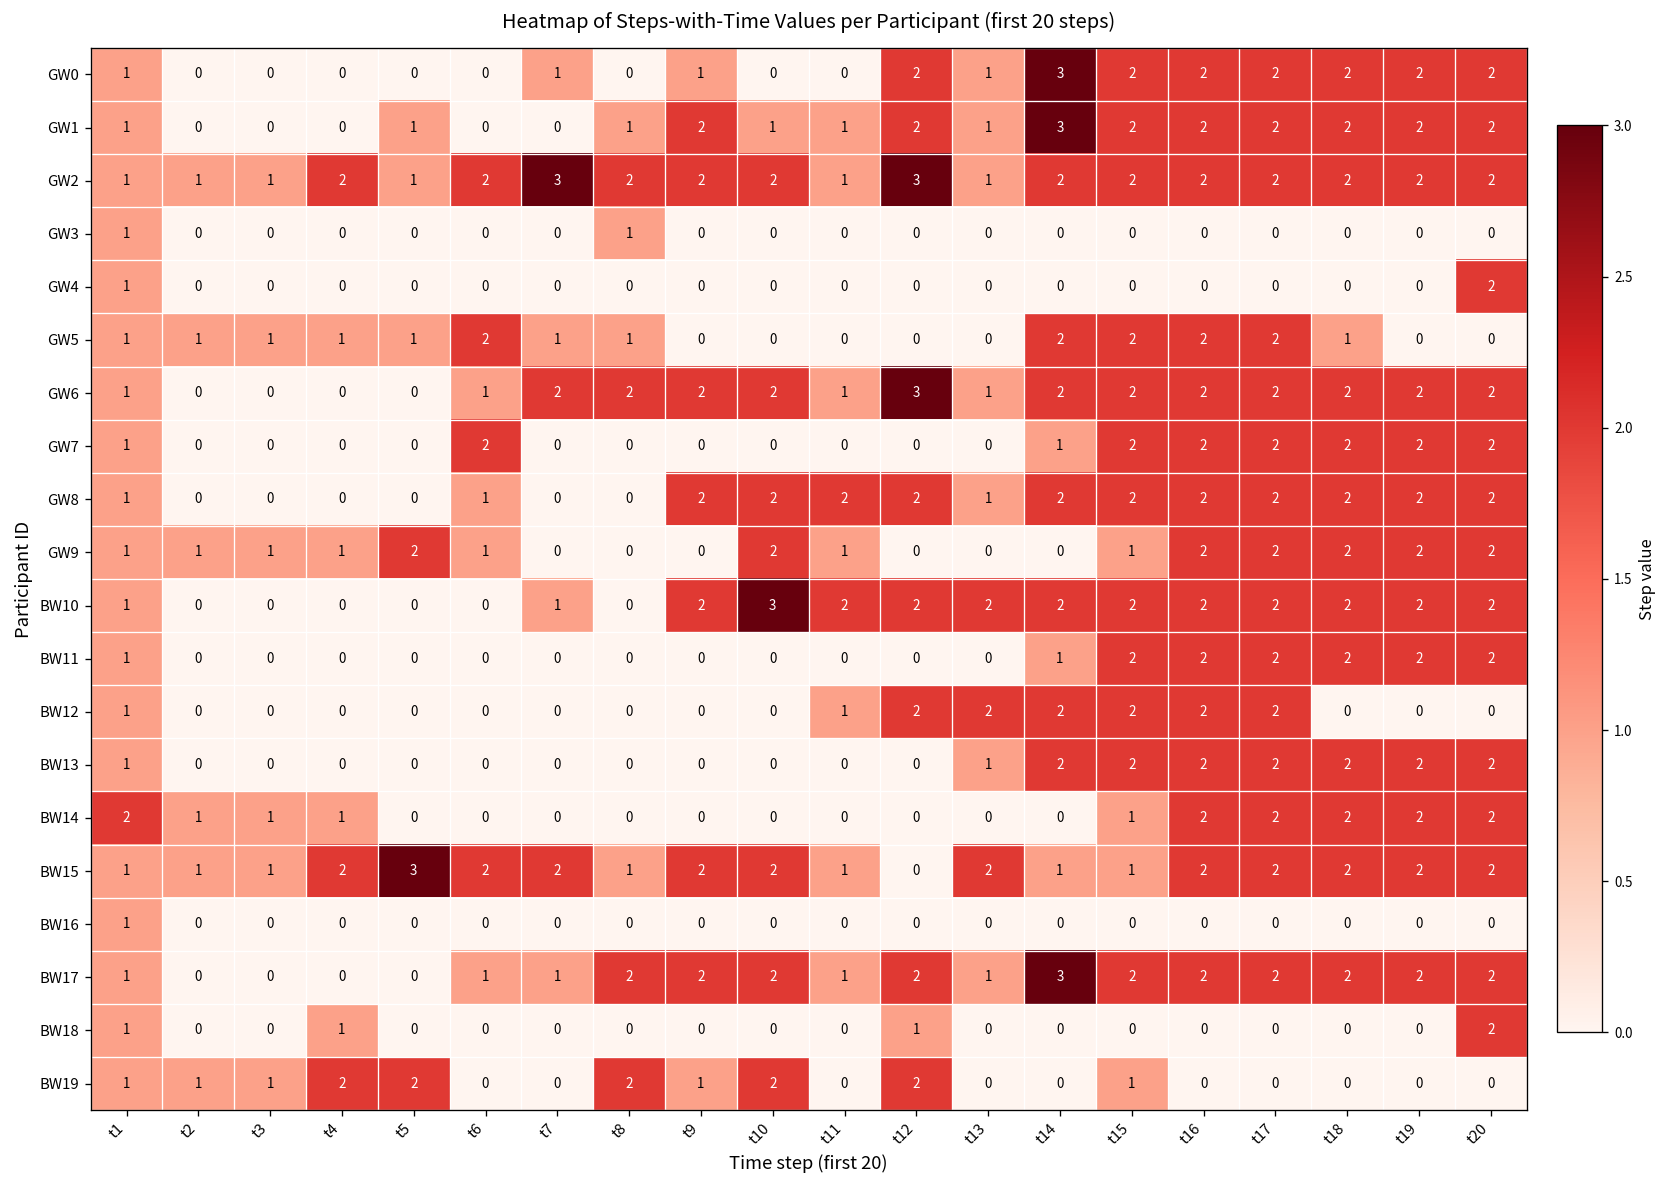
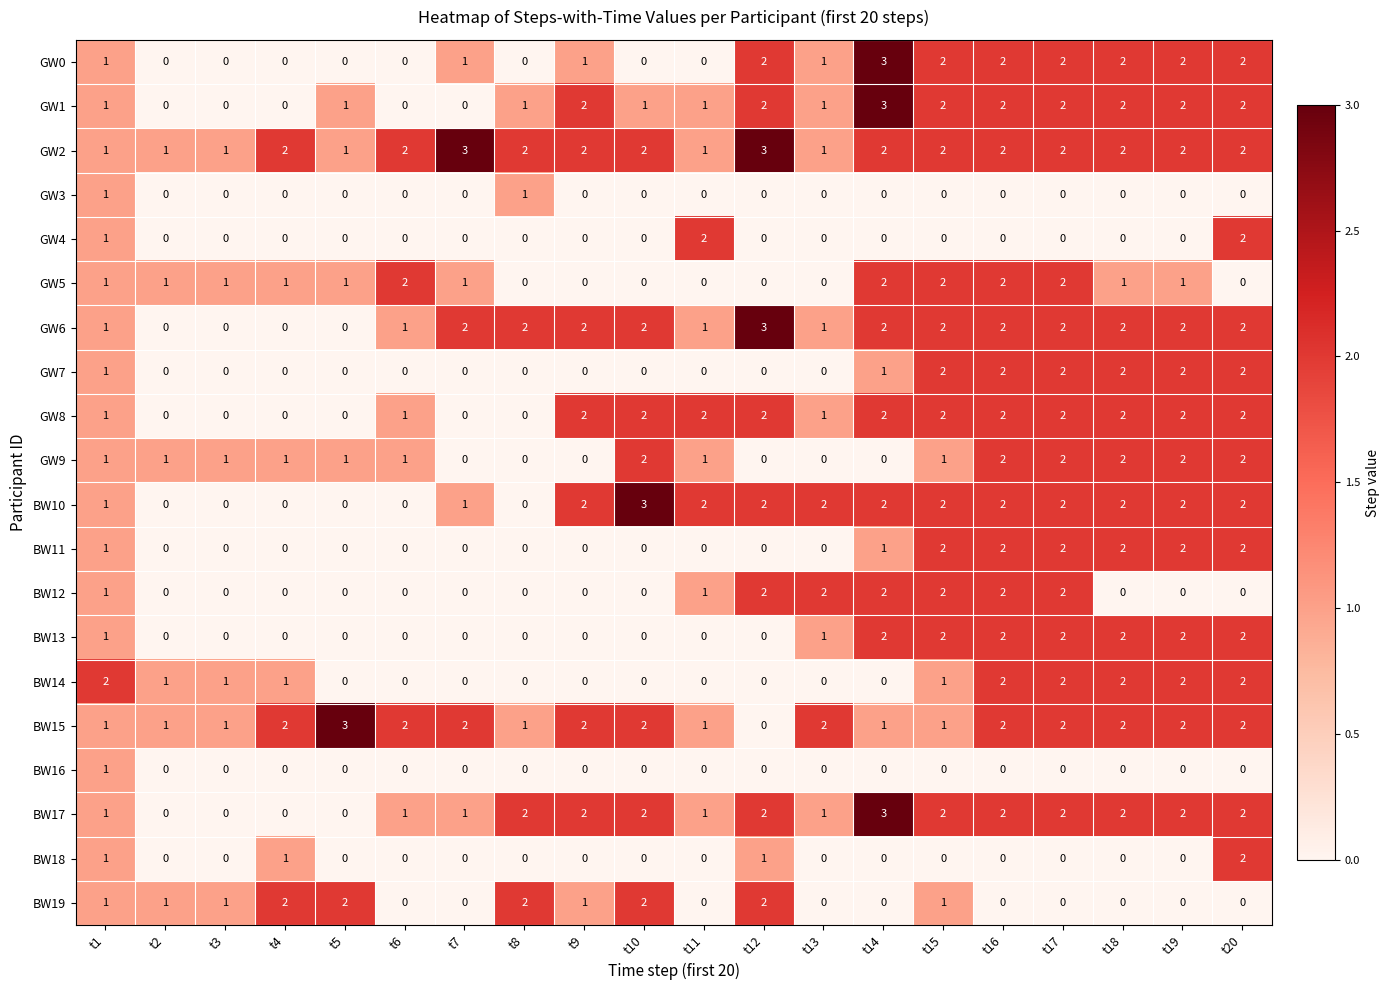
GW4, t11: 0 -> 2
GW5, t8: 1 -> 0
GW5, t19: 0 -> 1
GW7, t6: 2 -> 0
GW9, t5: 2 -> 1
